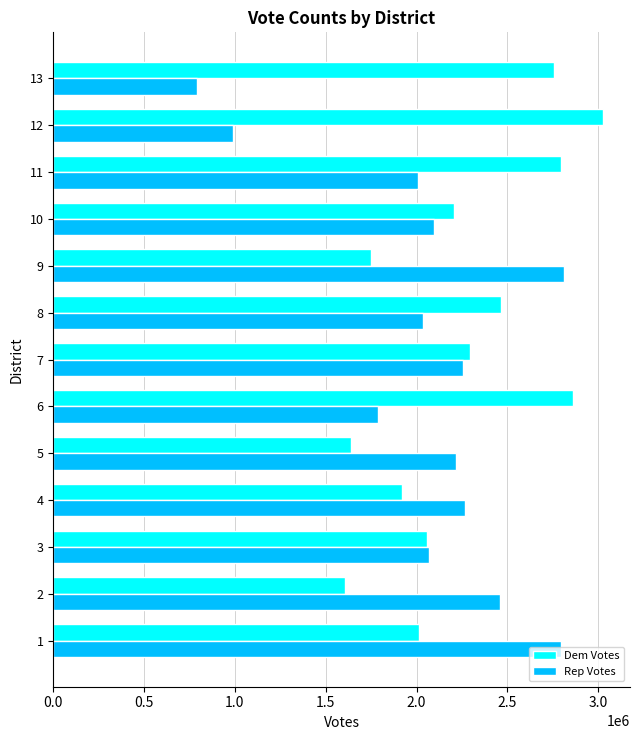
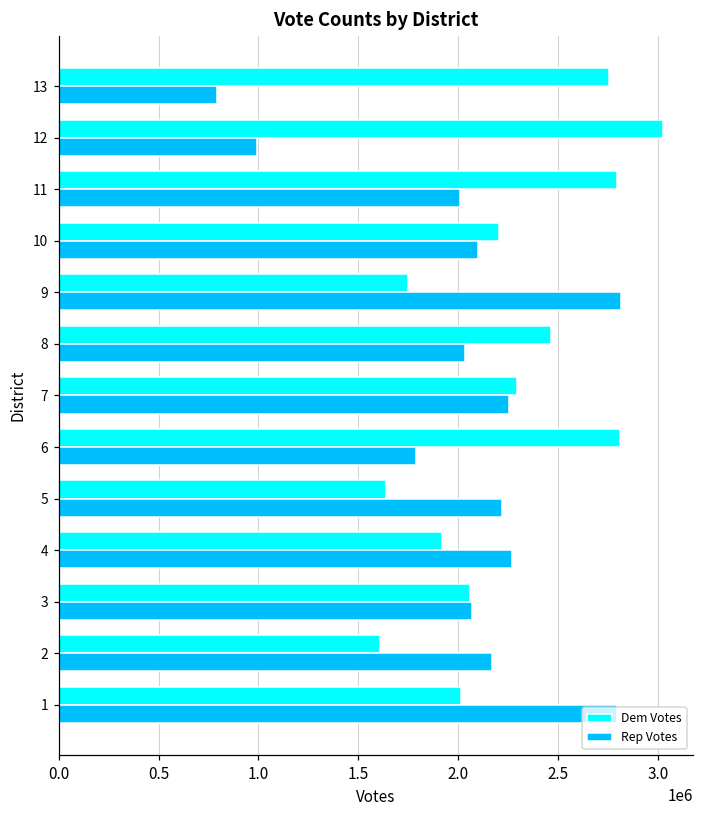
Dem Votes, 6: 2860000 -> 2810000
Rep Votes, 2: 2460000 -> 2170000
